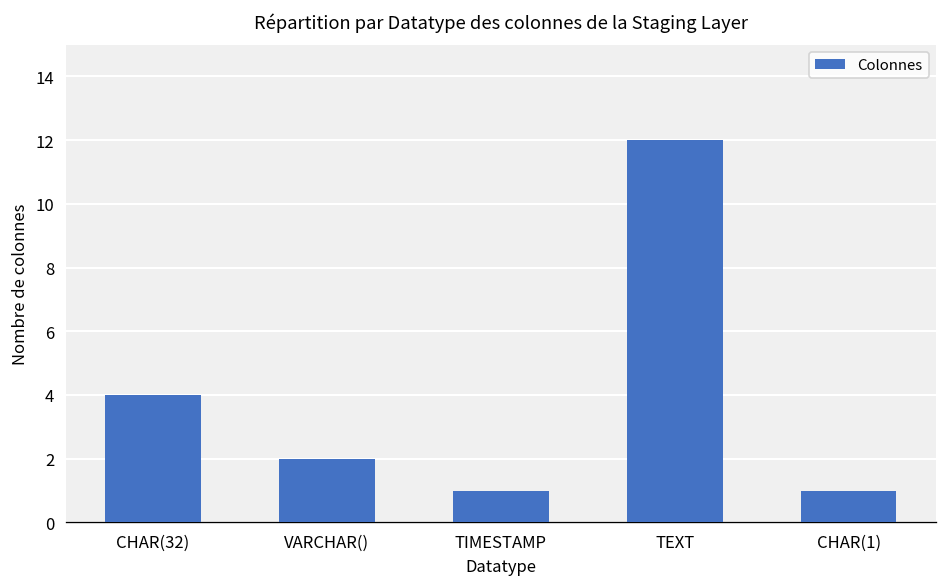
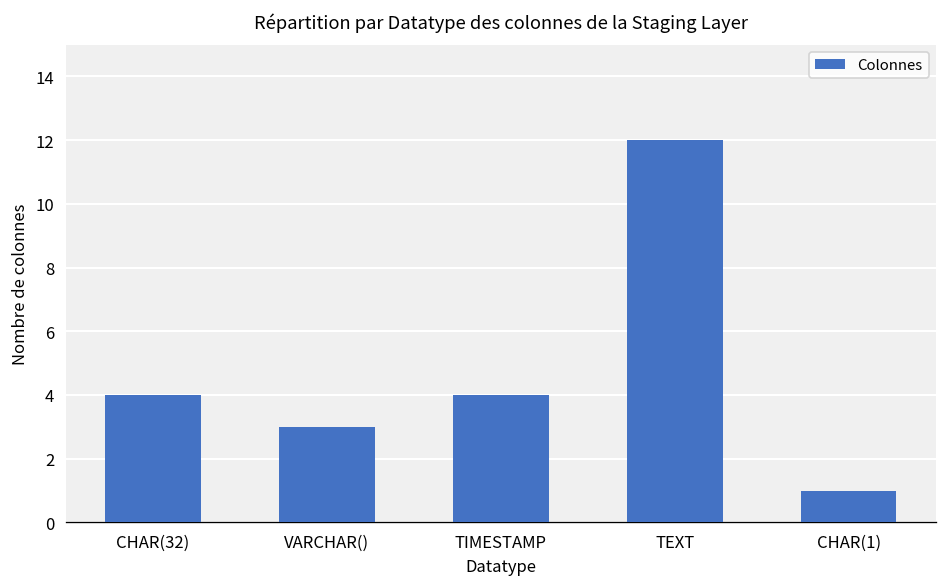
VARCHAR(): 2 -> 3
TIMESTAMP: 1 -> 4
